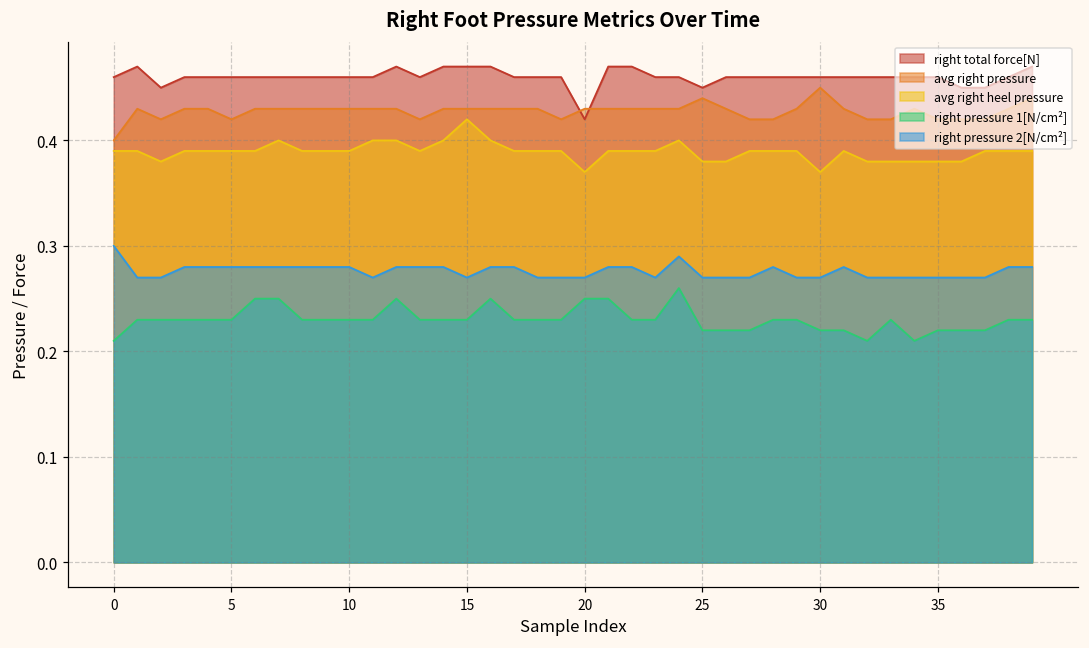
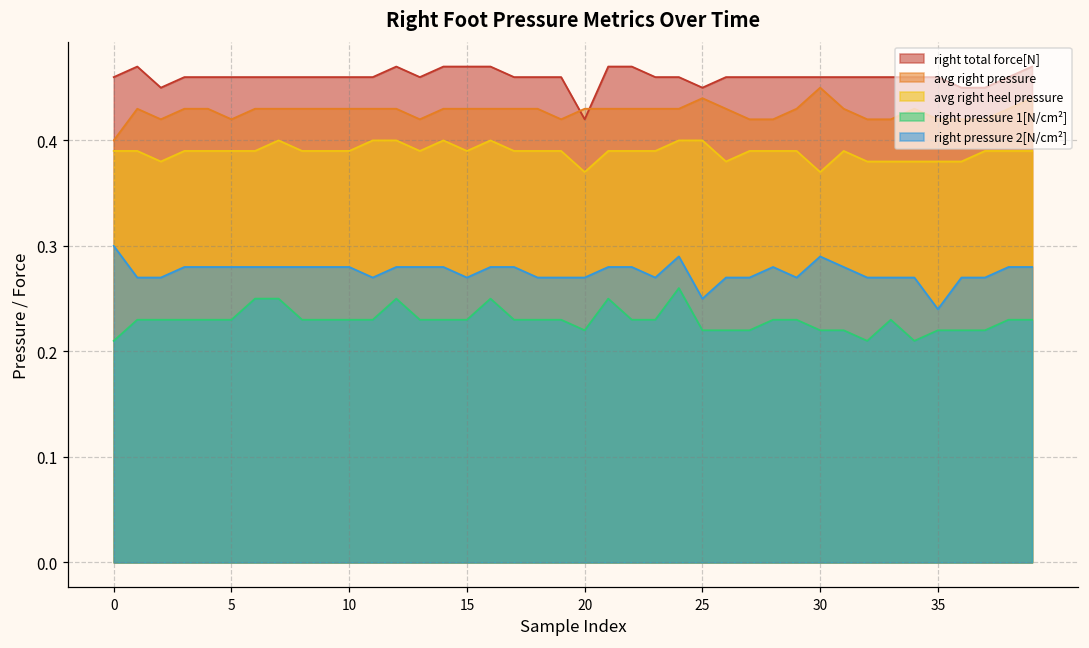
avg right heel pressure, 15: 0.42 -> 0.39
right pressure 1[N/cm²], 20: 0.25 -> 0.22
avg right heel pressure, 25: 0.38 -> 0.40
right pressure 2[N/cm²], 25: 0.27 -> 0.25
right pressure 2[N/cm²], 30: 0.27 -> 0.29
right pressure 2[N/cm²], 35: 0.27 -> 0.24
